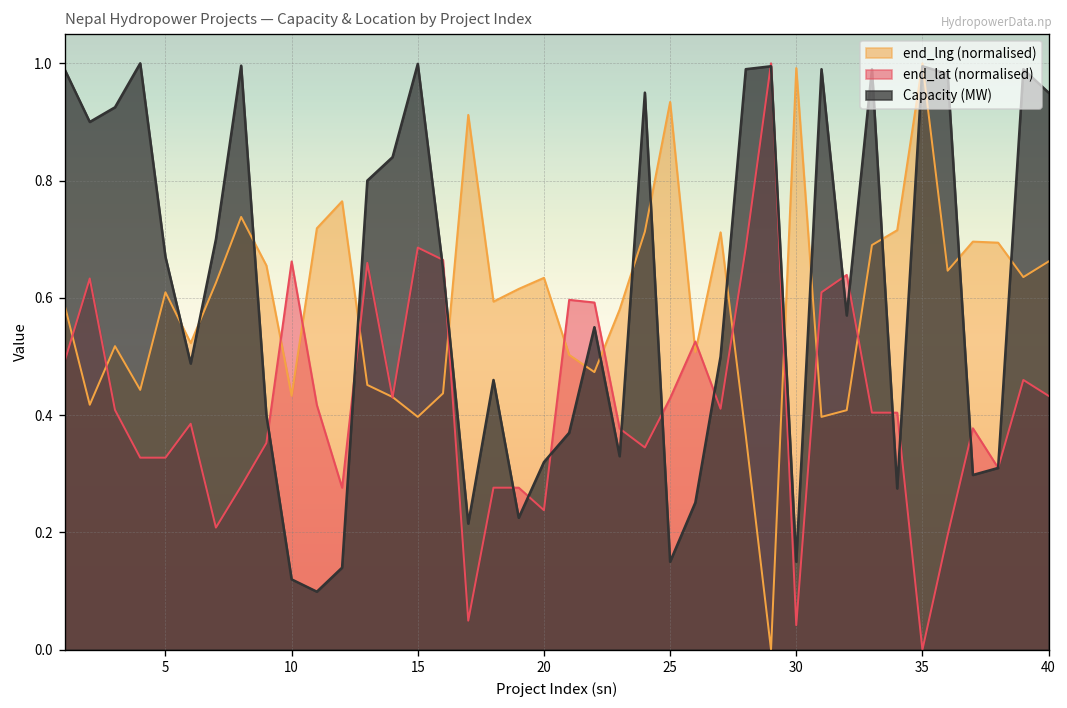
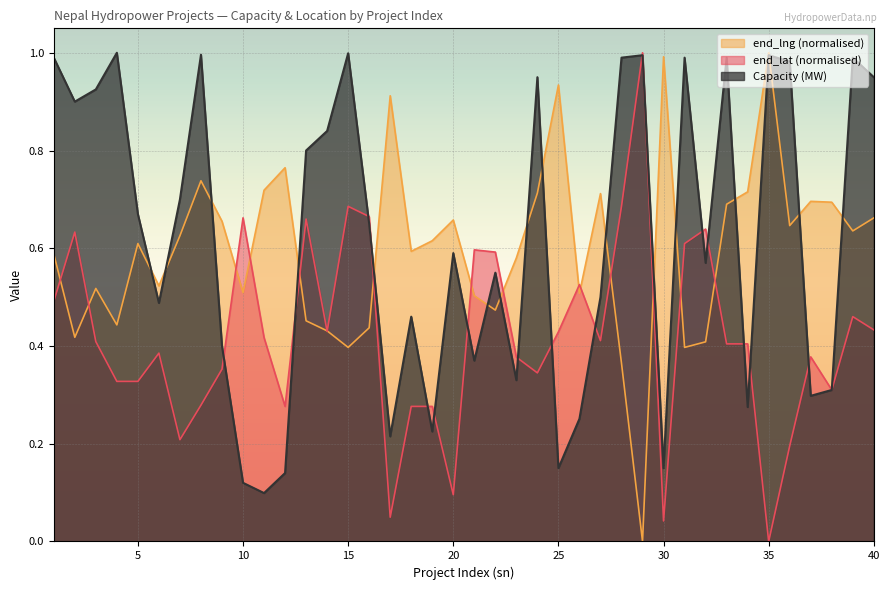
end_lng (normalised), 10: 0.43 -> 0.51
end_lng (normalised), 20: 0.63 -> 0.66
end_lat (normalised), 20: 0.24 -> 0.10
Capacity (MW), 20: 0.32 -> 0.59
